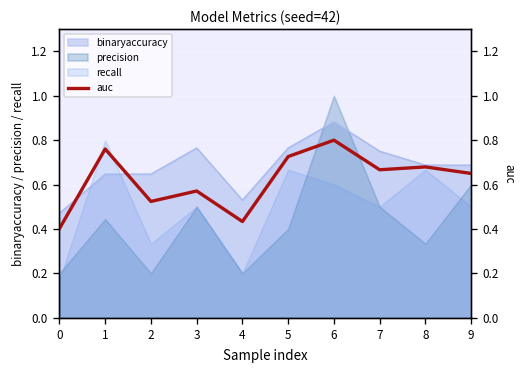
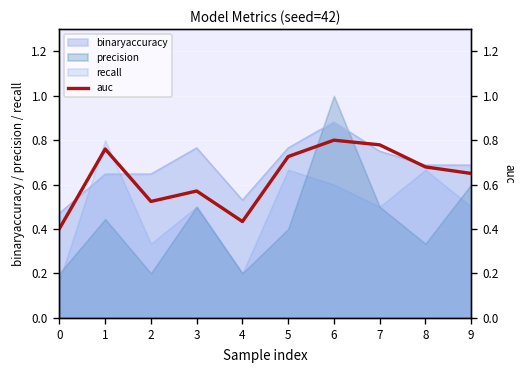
auc, 7: 0.67 -> 0.78
